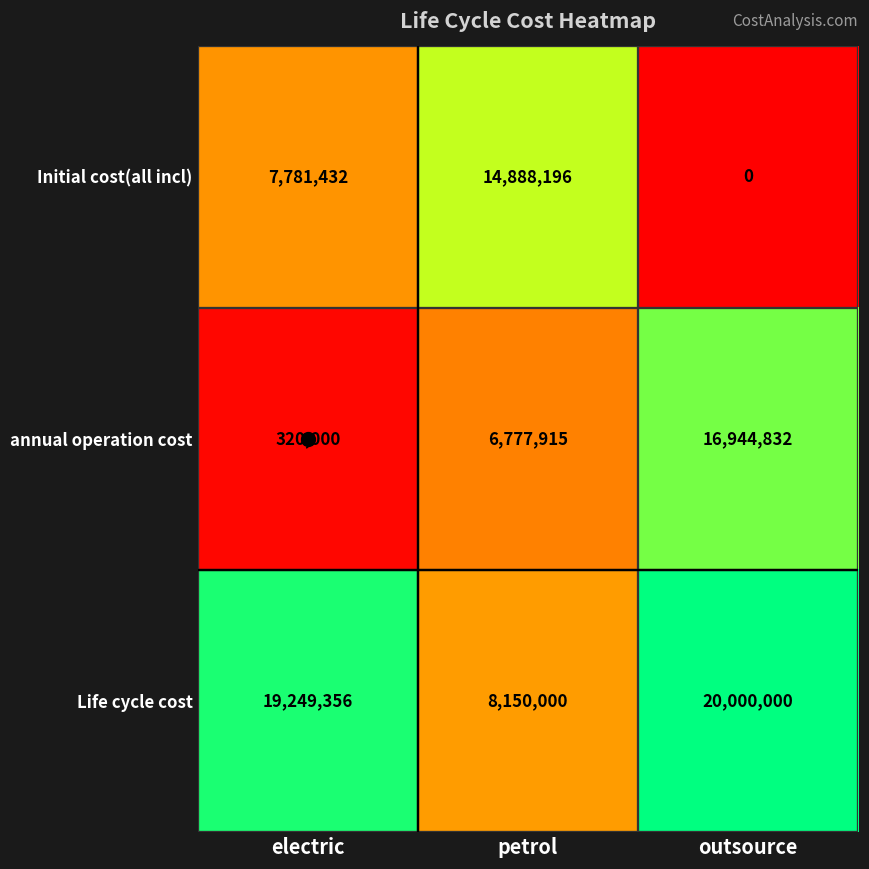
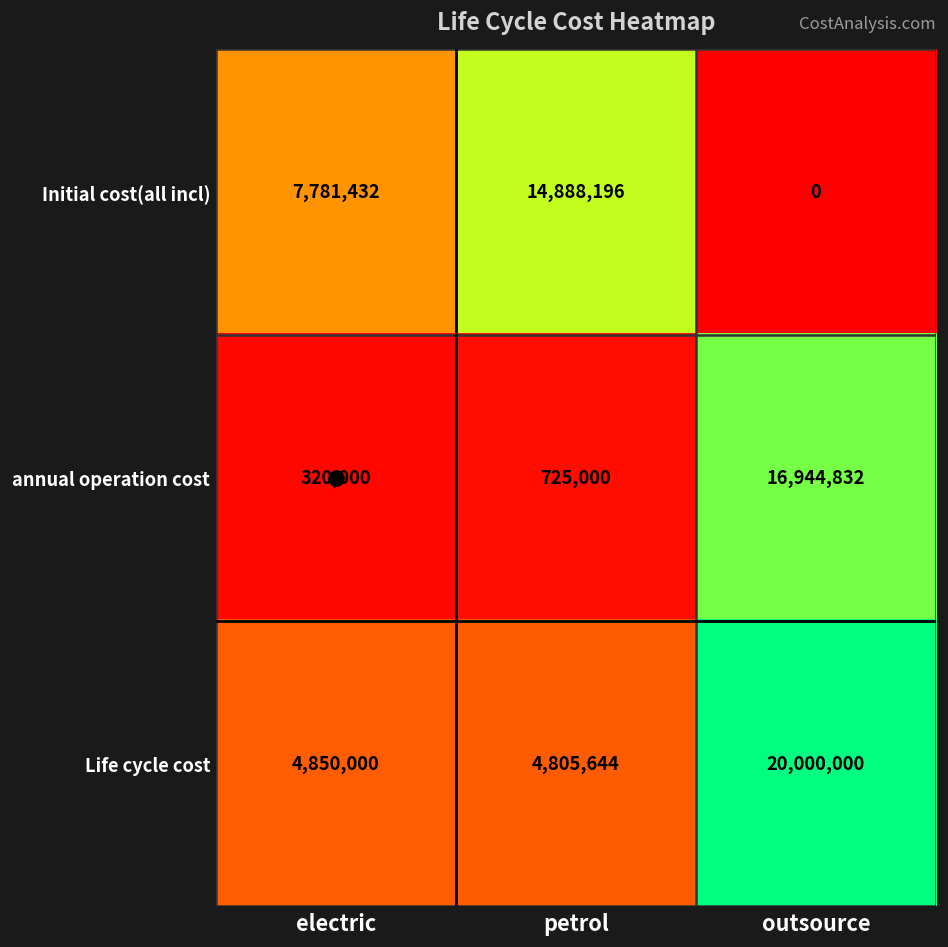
annual operation cost, petrol: 6,777,915 -> 725,000
Life cycle cost, electric: 19,249,356 -> 4,850,000
Life cycle cost, petrol: 8,150,000 -> 4,805,644
